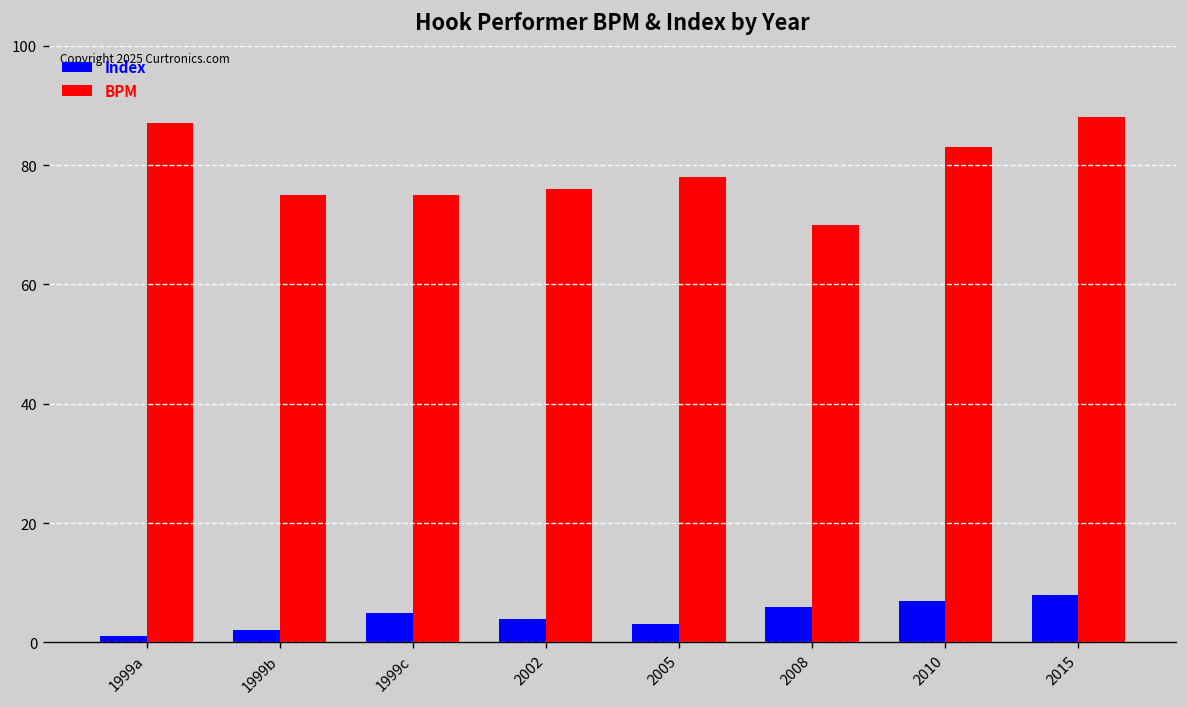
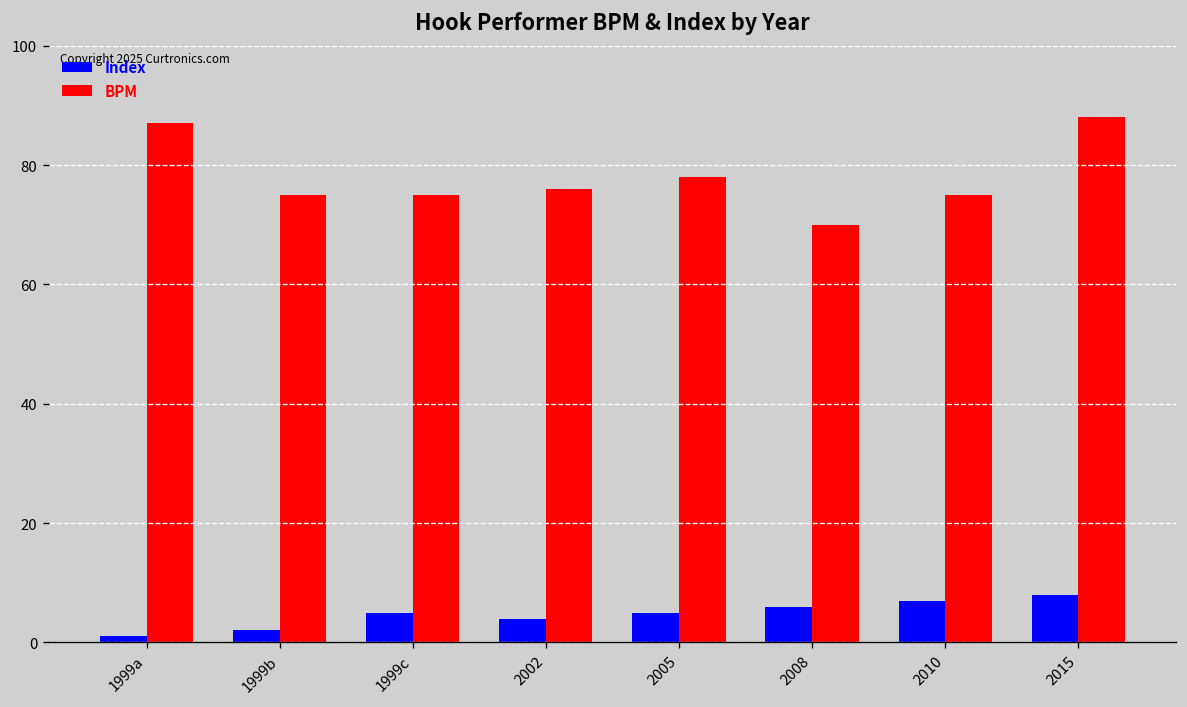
Index, 2005: 3 -> 5
BPM, 2010: 83 -> 75
